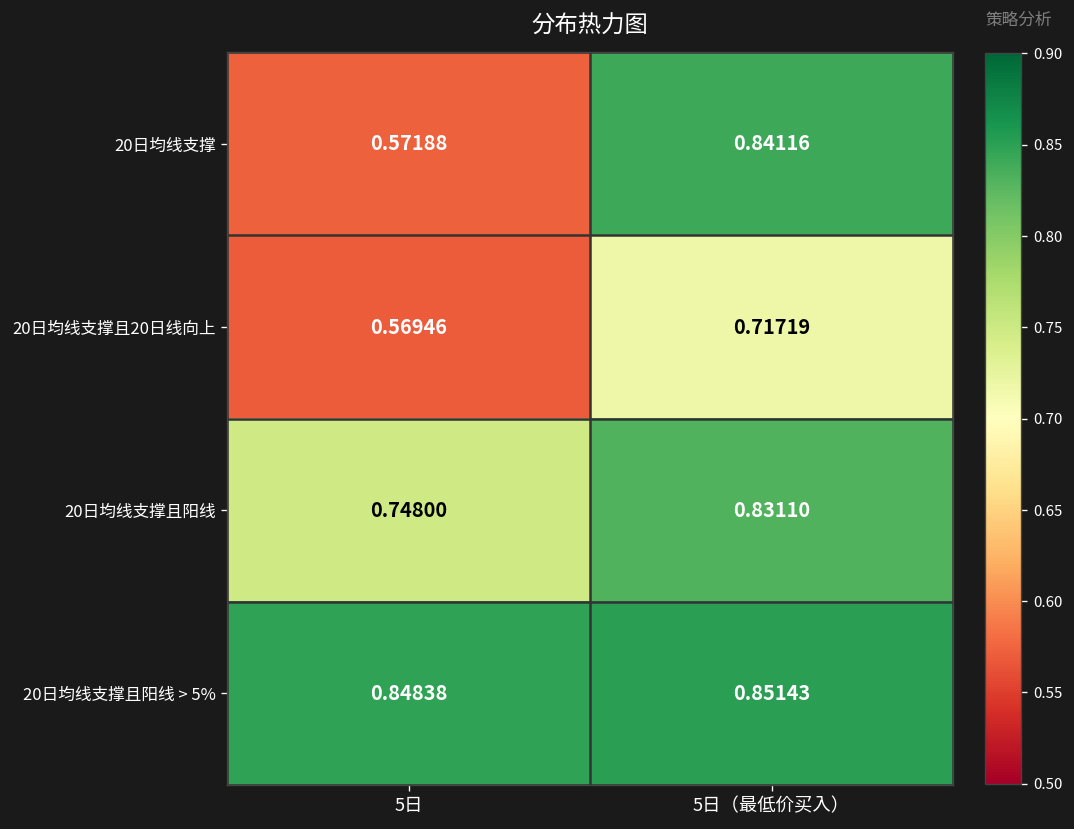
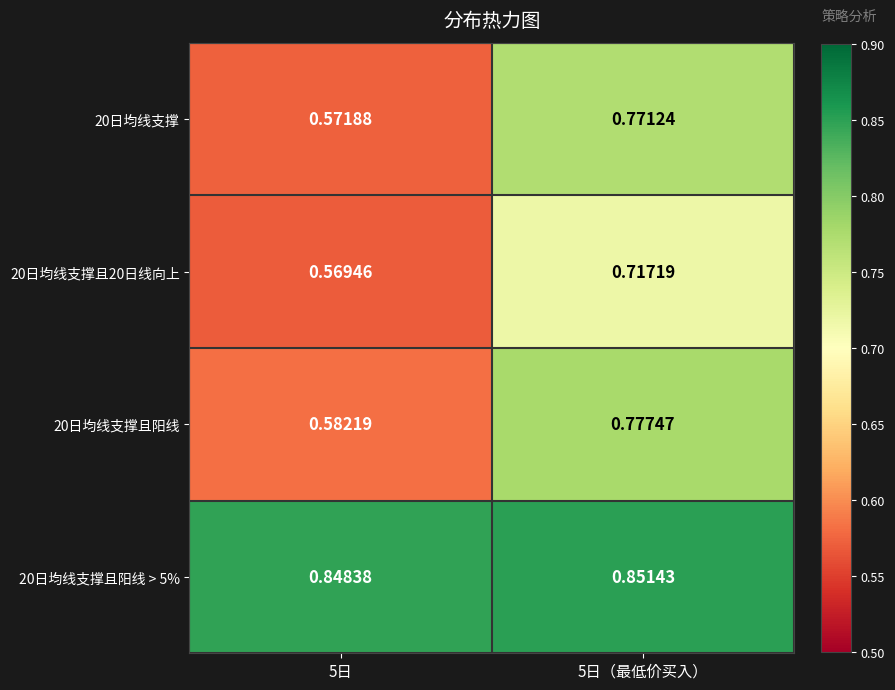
20日均线支撑, 5日（最低价买入）: 0.84116 -> 0.77124
20日均线支撑且阳线, 5日: 0.74800 -> 0.58219
20日均线支撑且阳线, 5日（最低价买入）: 0.83110 -> 0.77747
